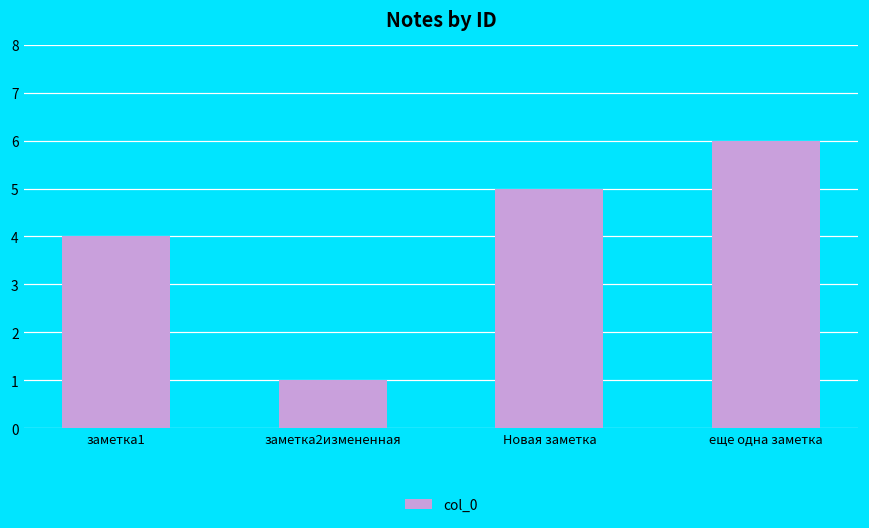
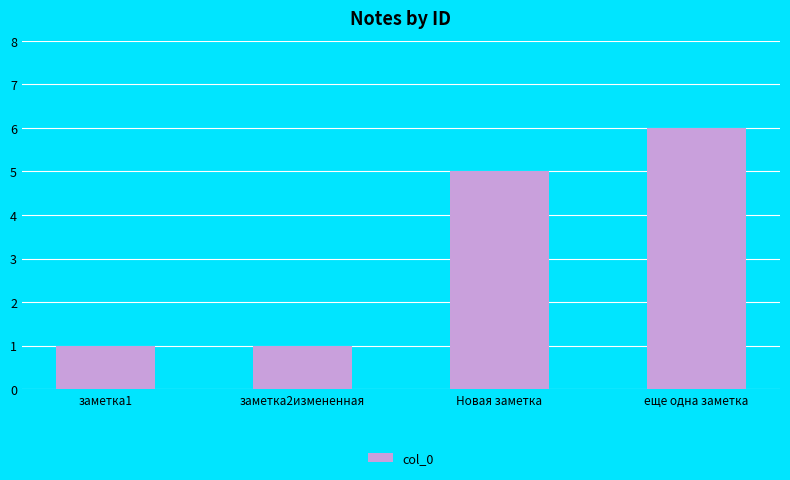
заметка1: 4 -> 1
